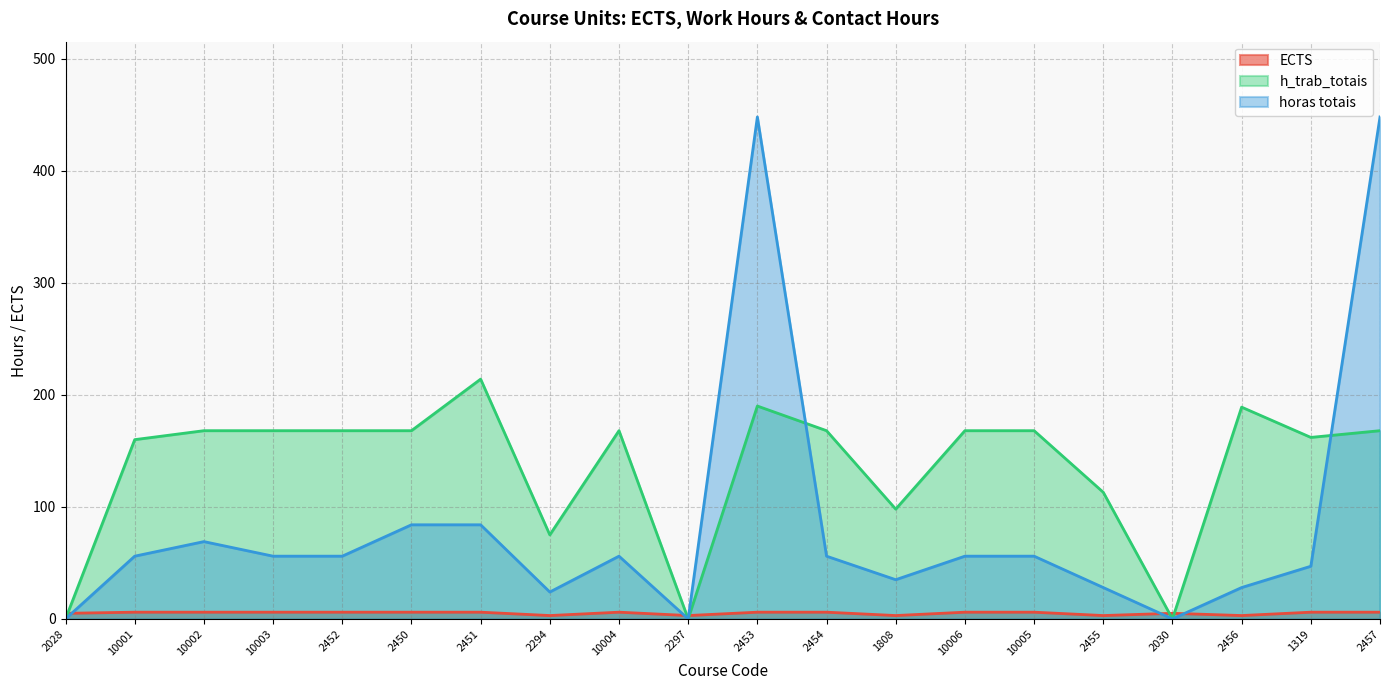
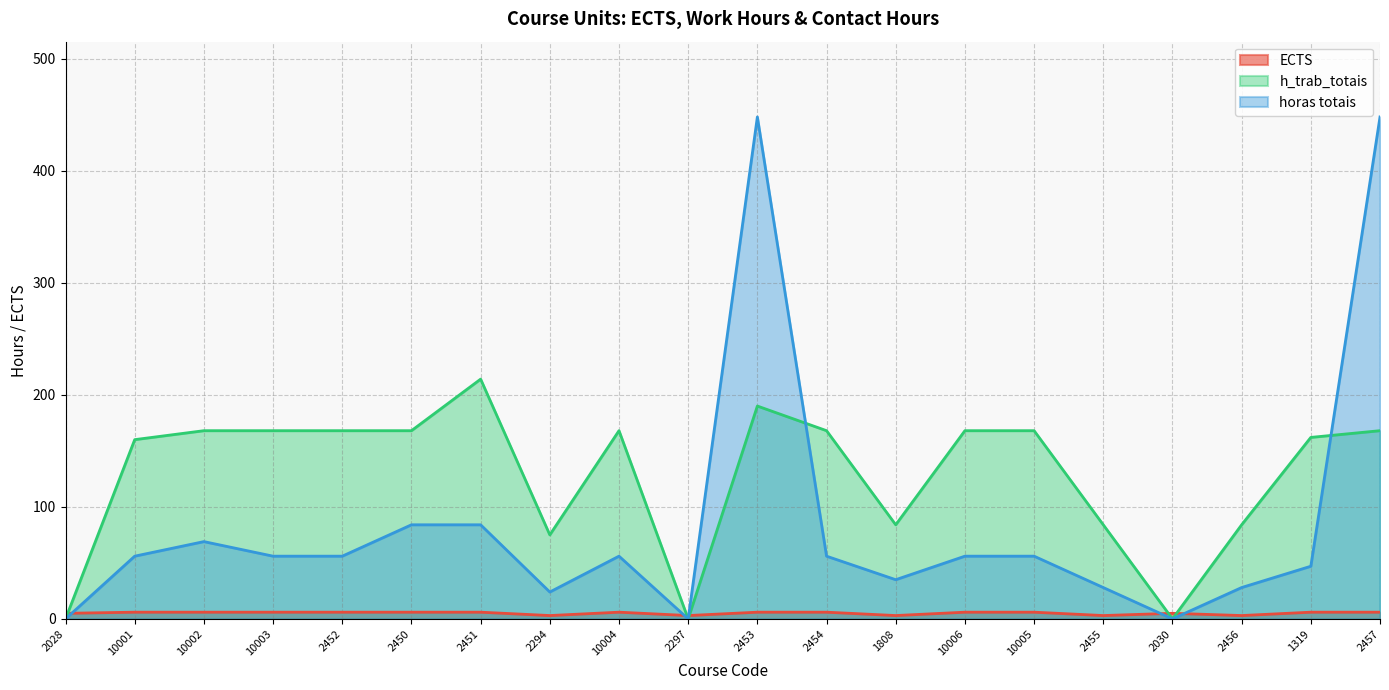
h_trab_totais, 1808: 98 -> 84
h_trab_totais, 2455: 113 -> 84
h_trab_totais, 2456: 189 -> 84
